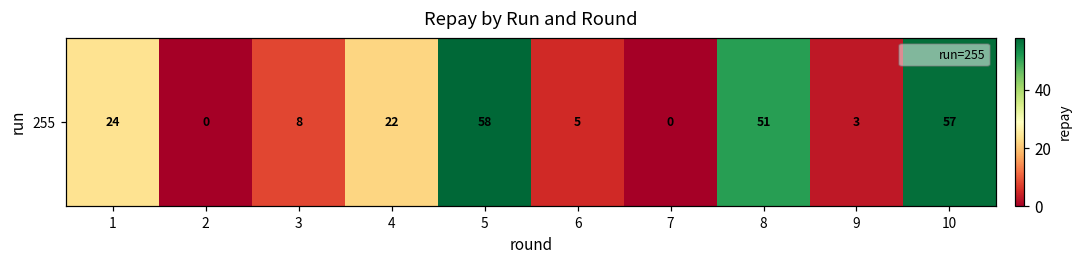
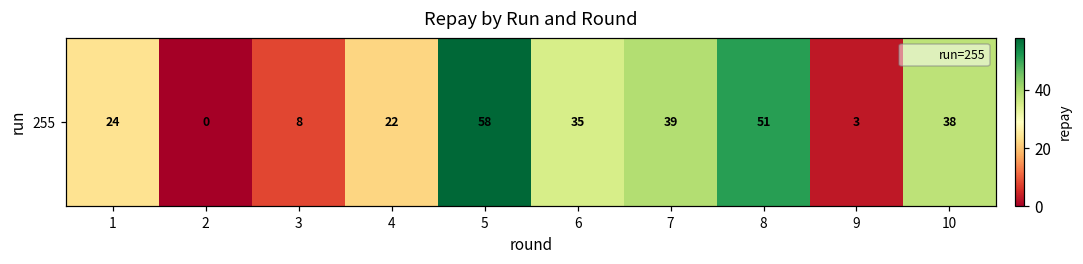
255, 6: 5 -> 35
255, 7: 0 -> 39
255, 10: 57 -> 38
